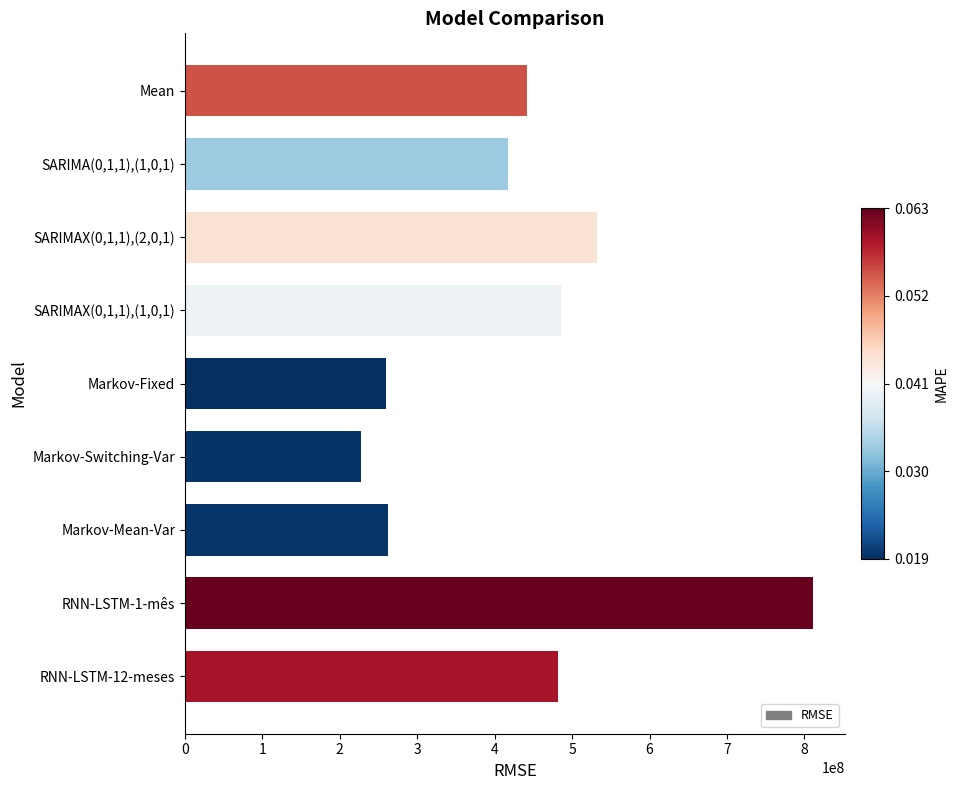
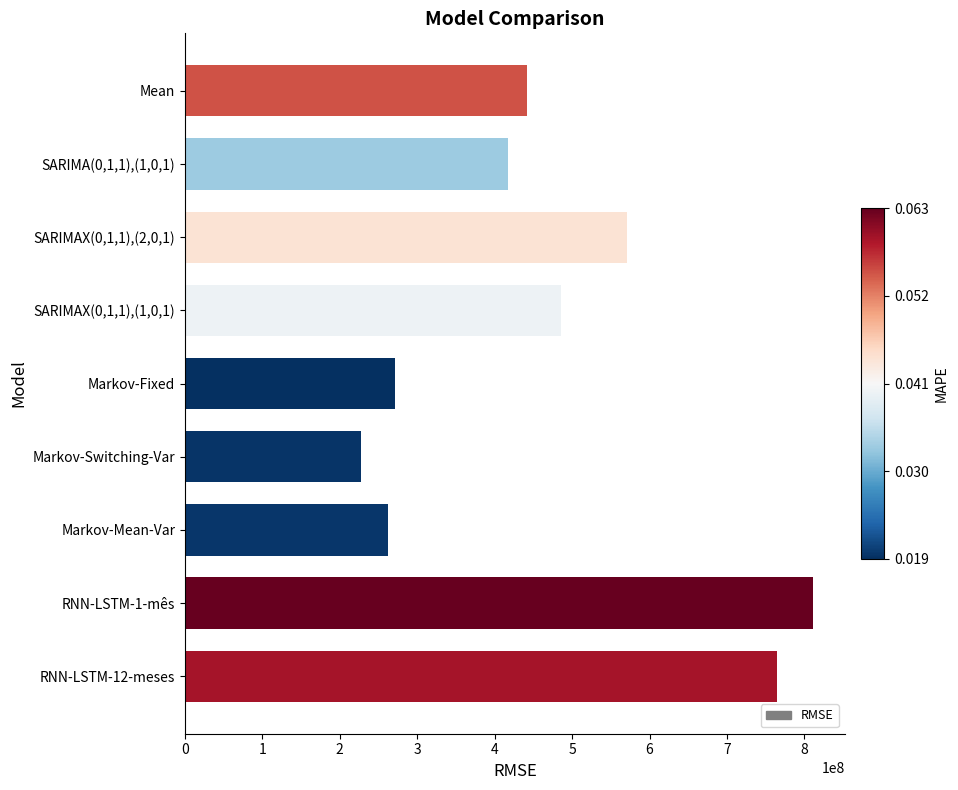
SARIMAX(0,1,1),(2,0,1): 530000000 -> 570000000
Markov-Fixed: 260000000 -> 270000000
RNN-LSTM-12-meses: 480000000 -> 760000000
